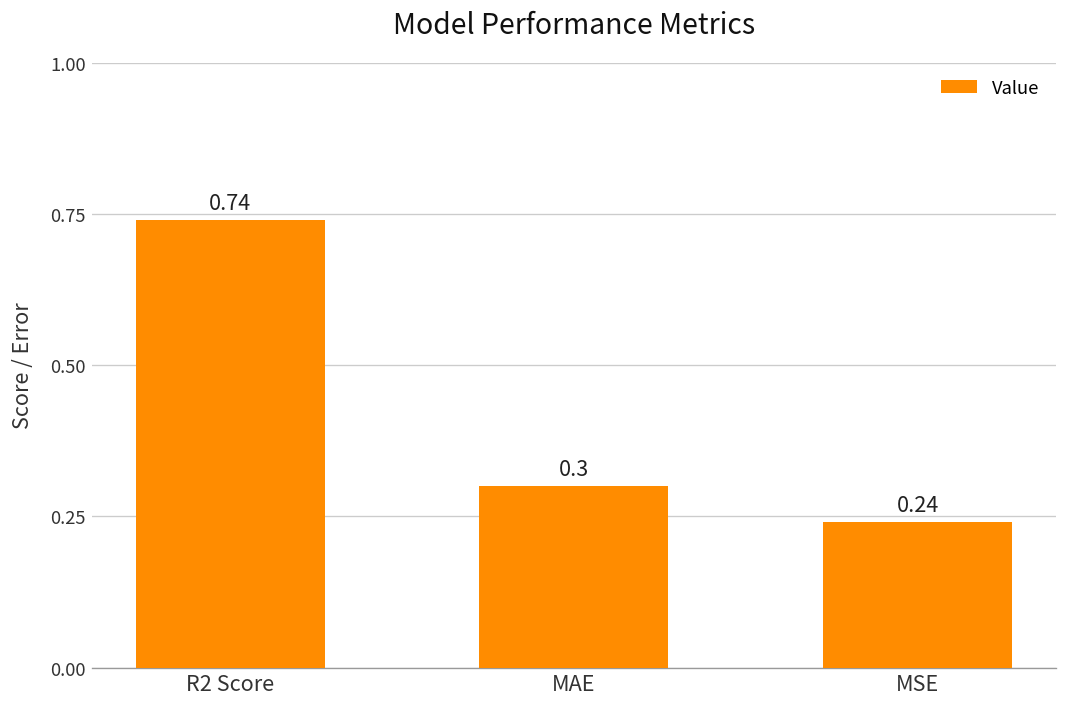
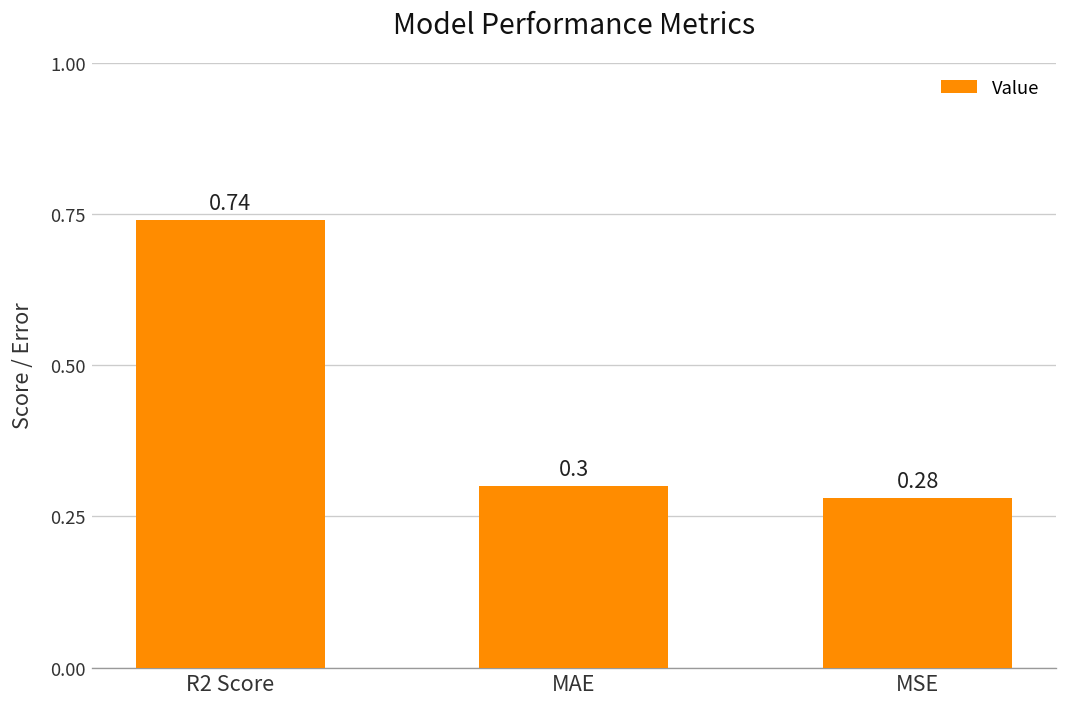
MSE: 0.24 -> 0.28
